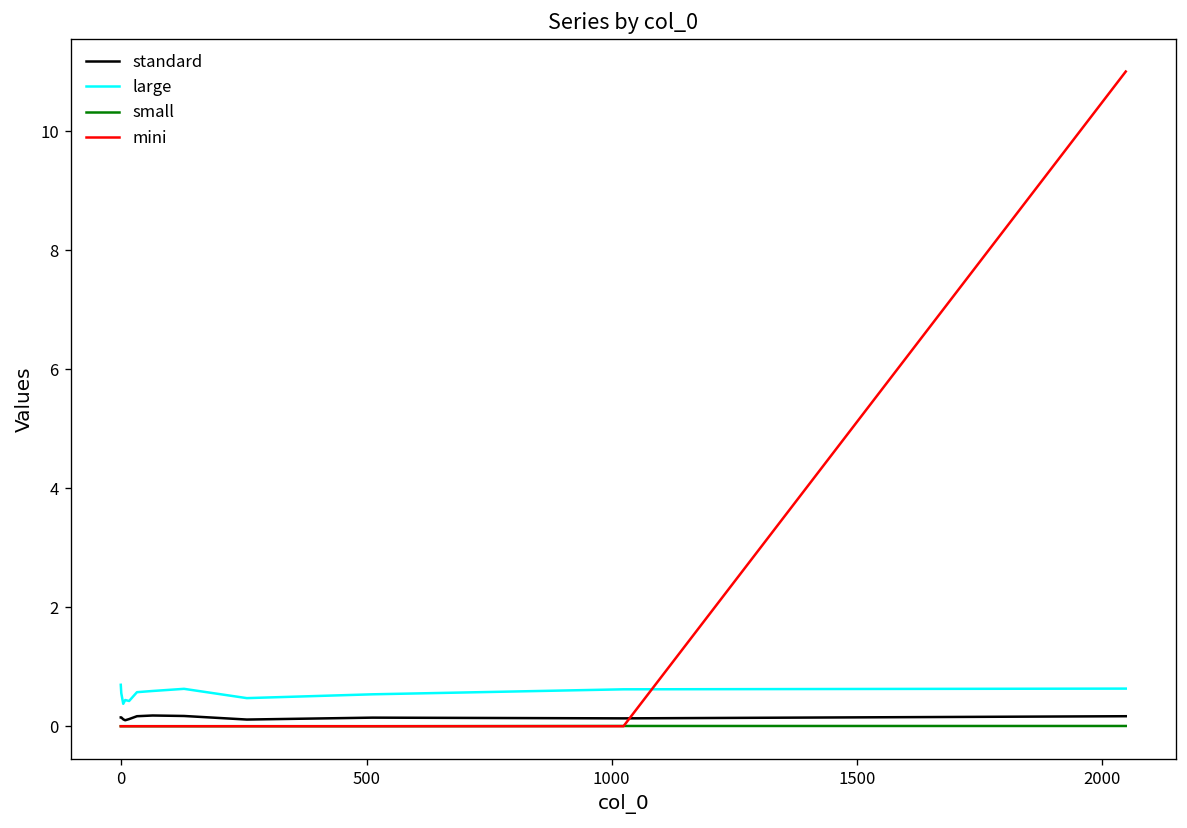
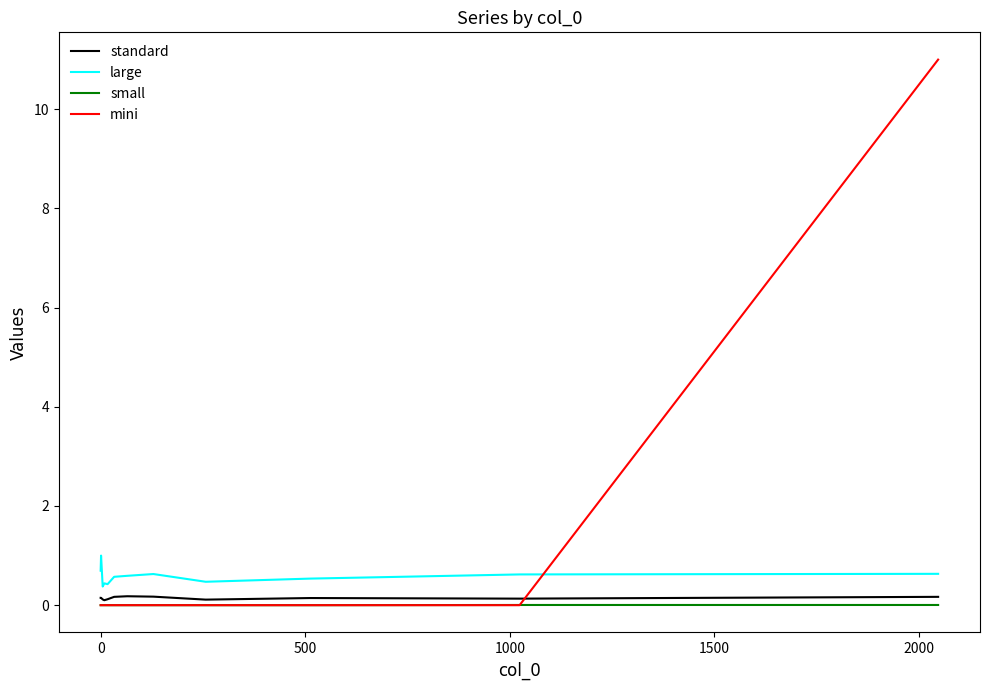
large, 0: 0.6 -> 1.0
